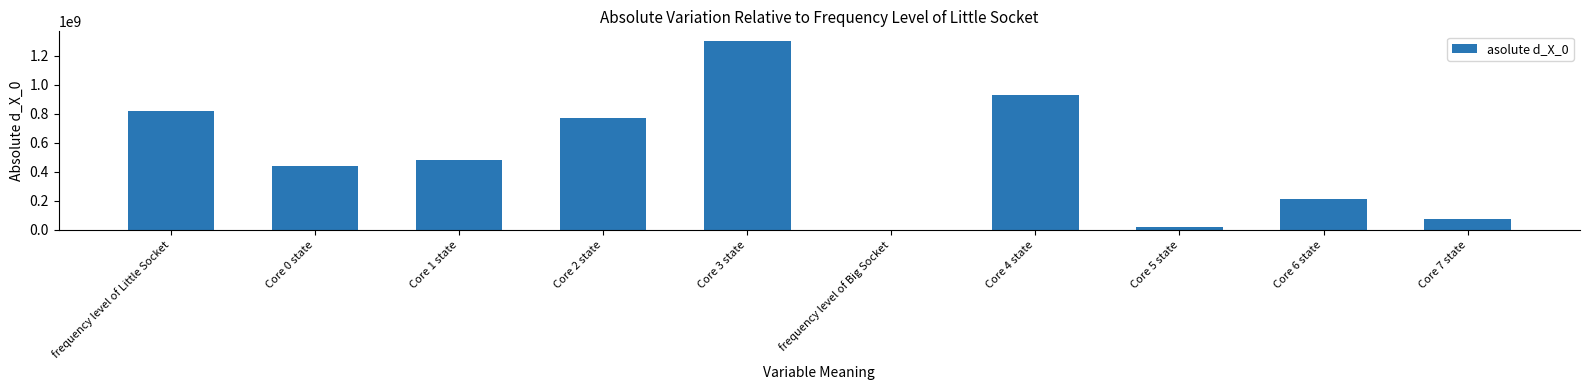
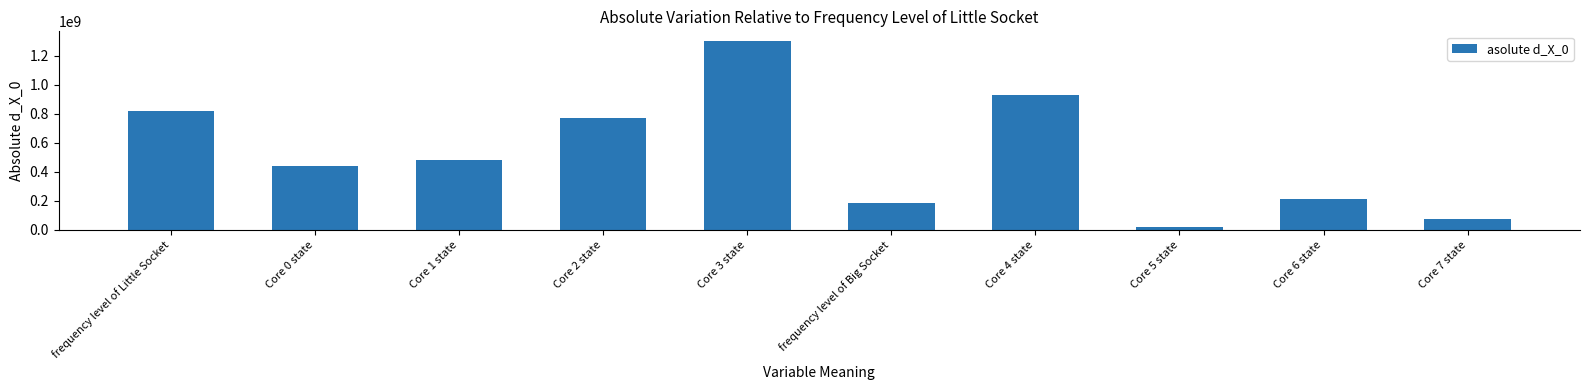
frequency level of Big Socket: 0 -> 190000000
